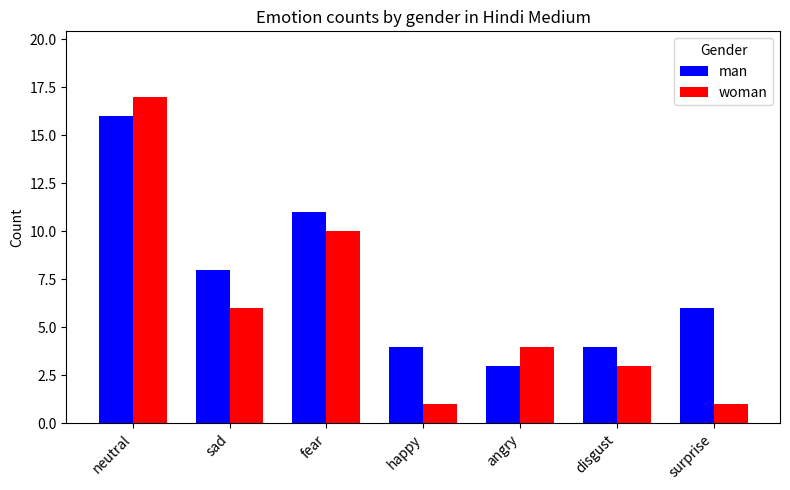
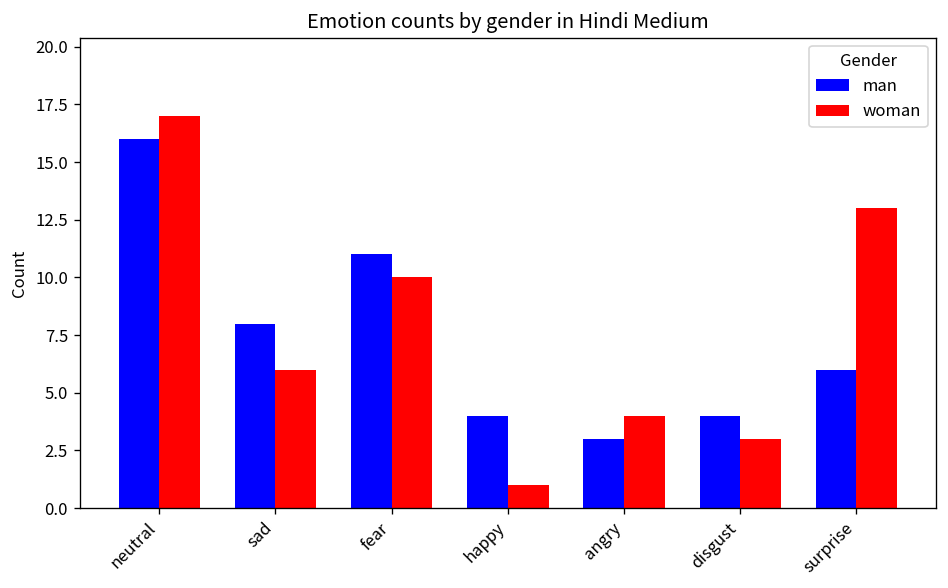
woman, surprise: 1 -> 13
